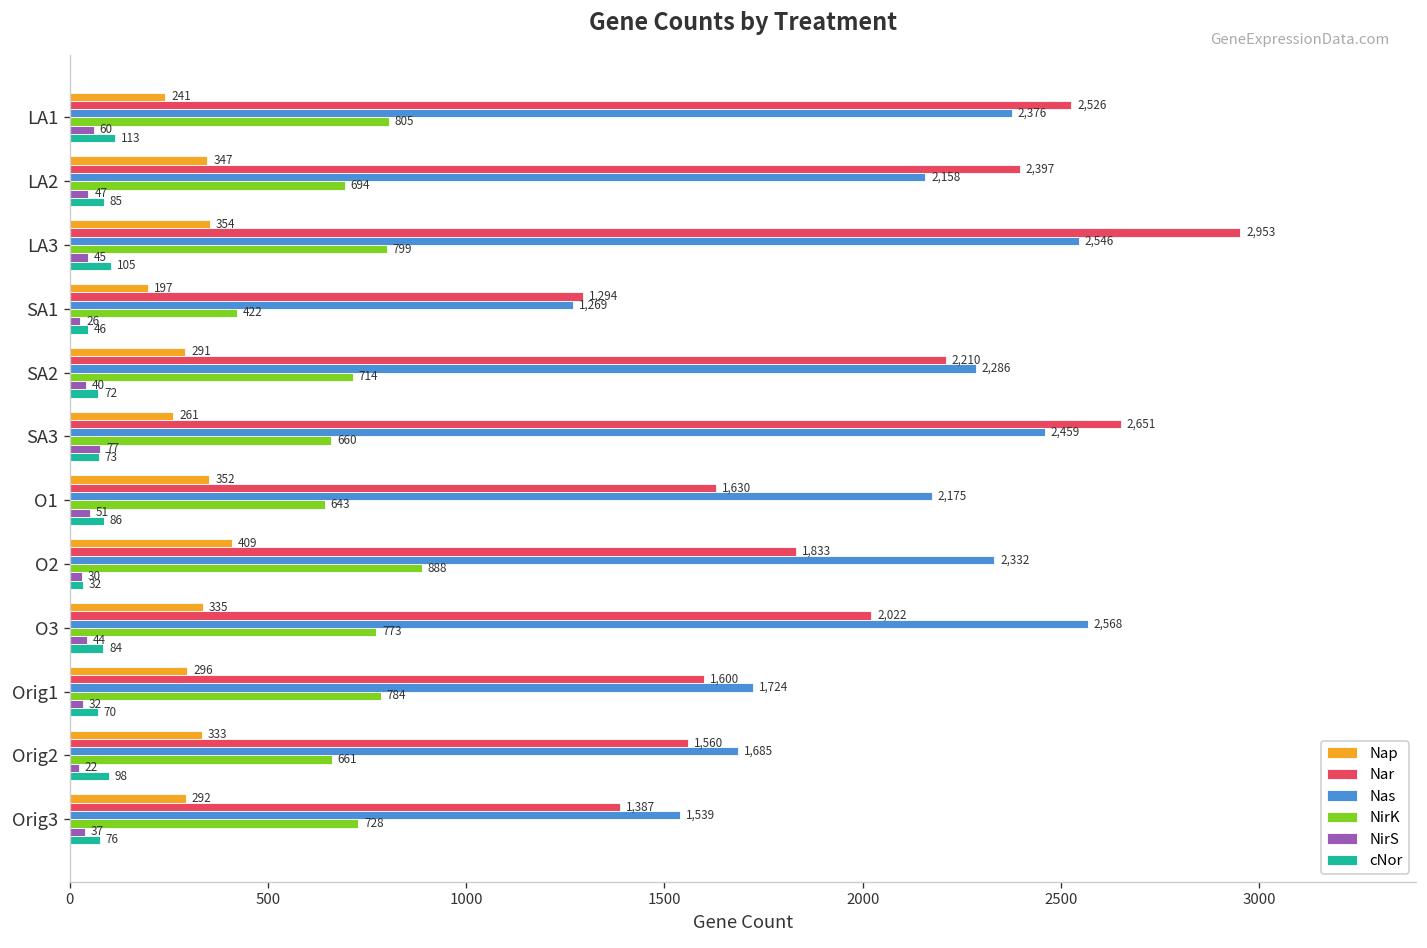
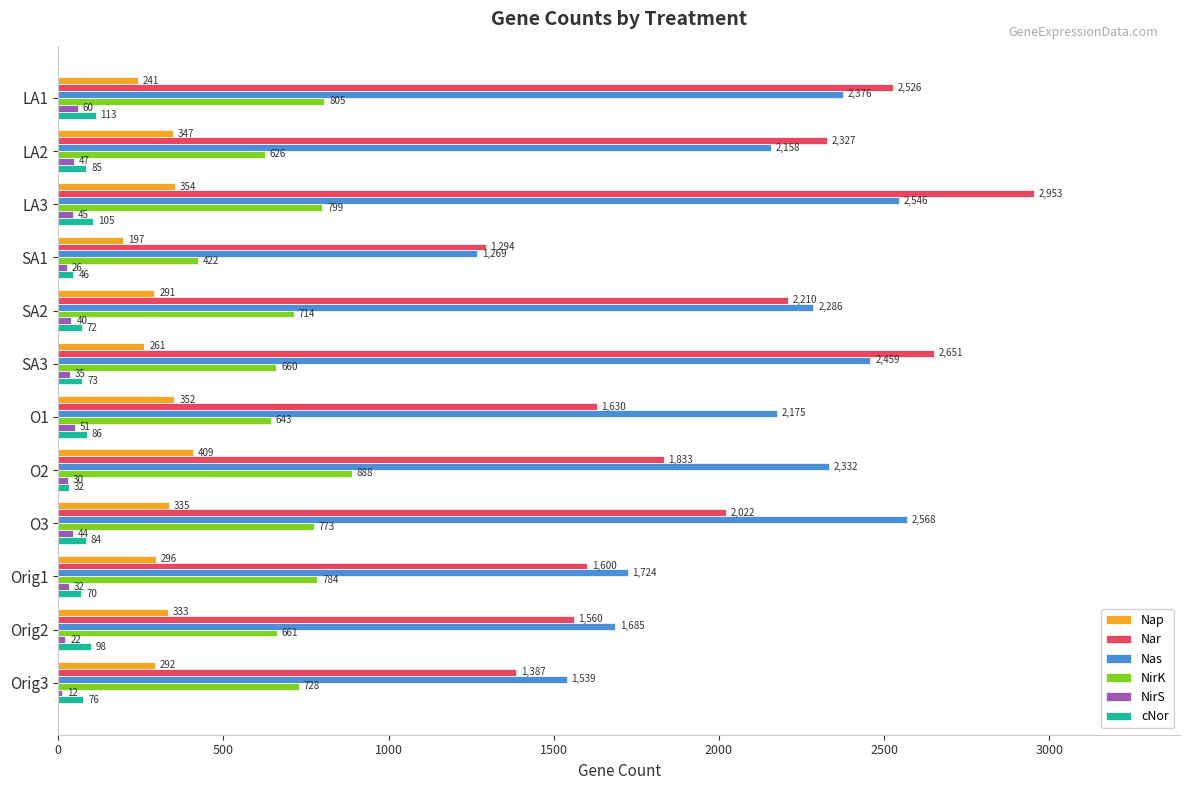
Nar, LA2: 2,397 -> 2,327
NirK, LA2: 694 -> 626
NirS, SA3: 77 -> 35
NirS, Orig3: 37 -> 12
